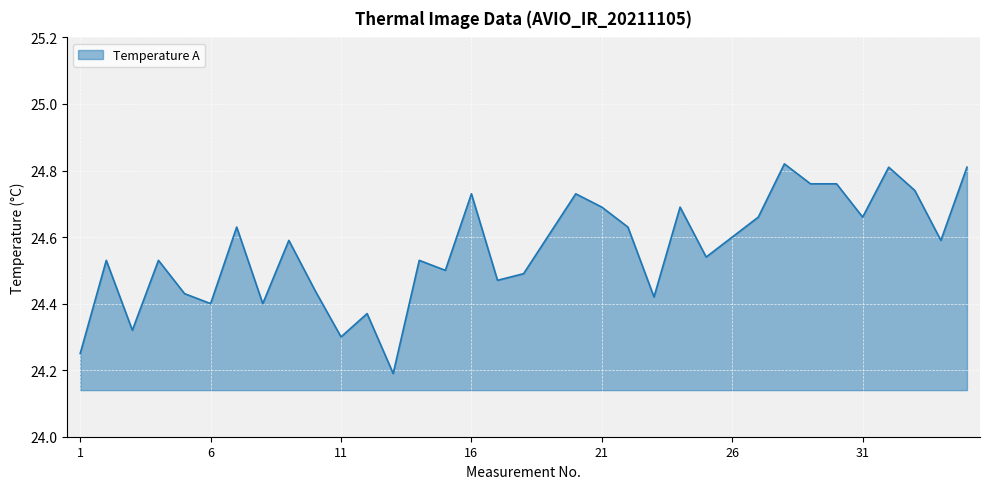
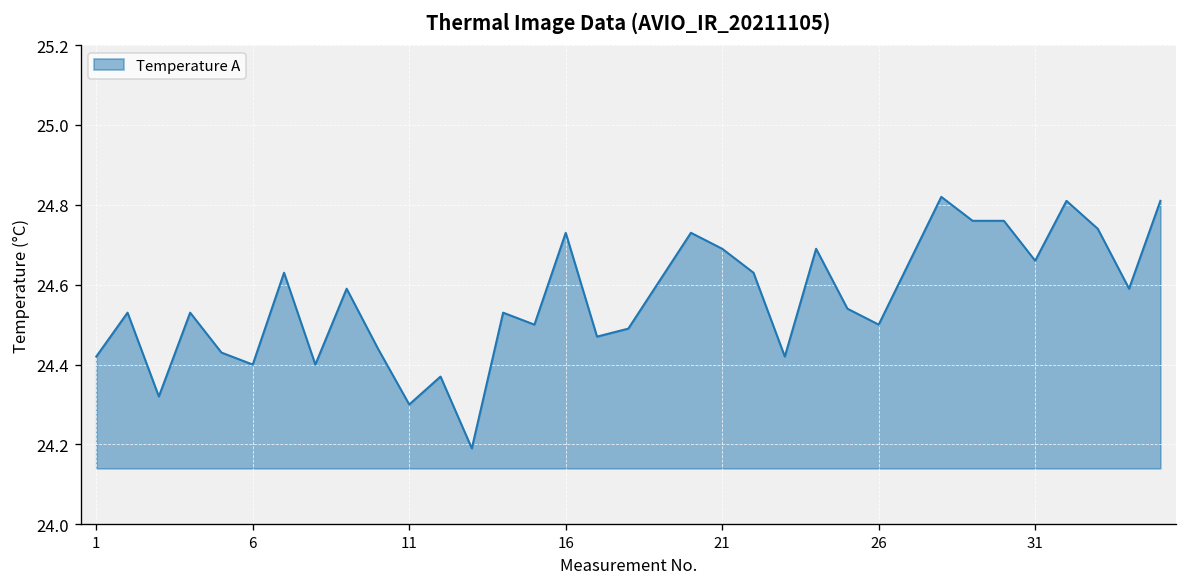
1: 24.25 -> 24.42
26: 24.6 -> 24.5
